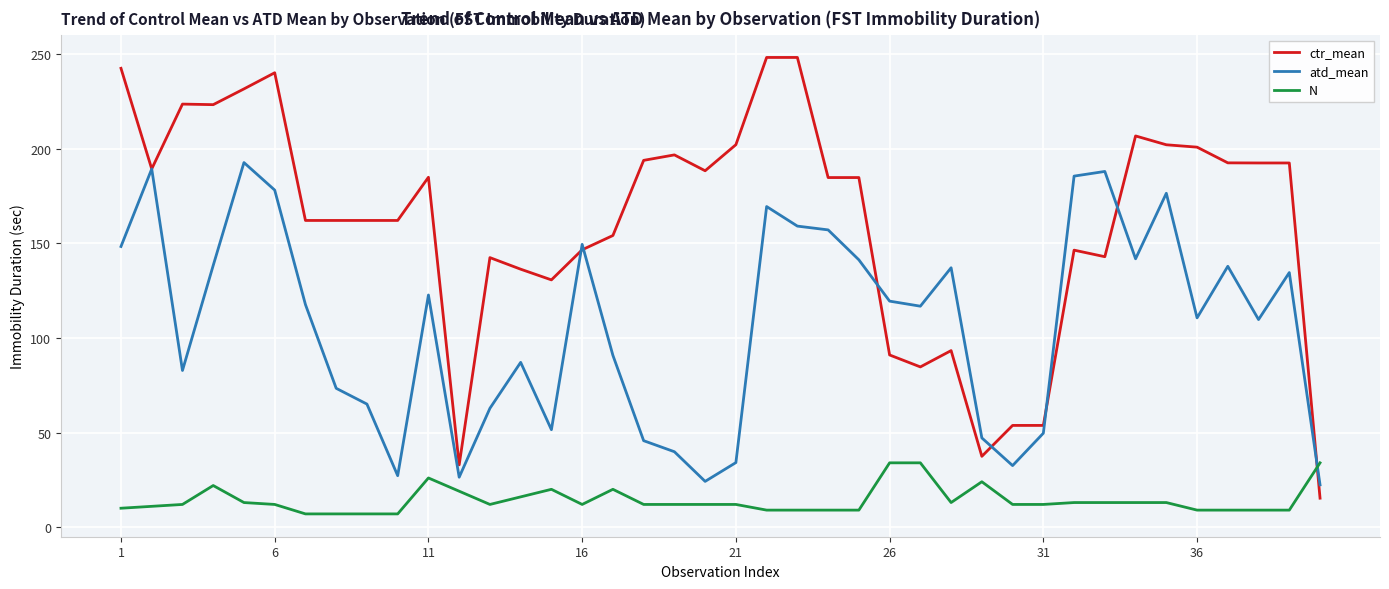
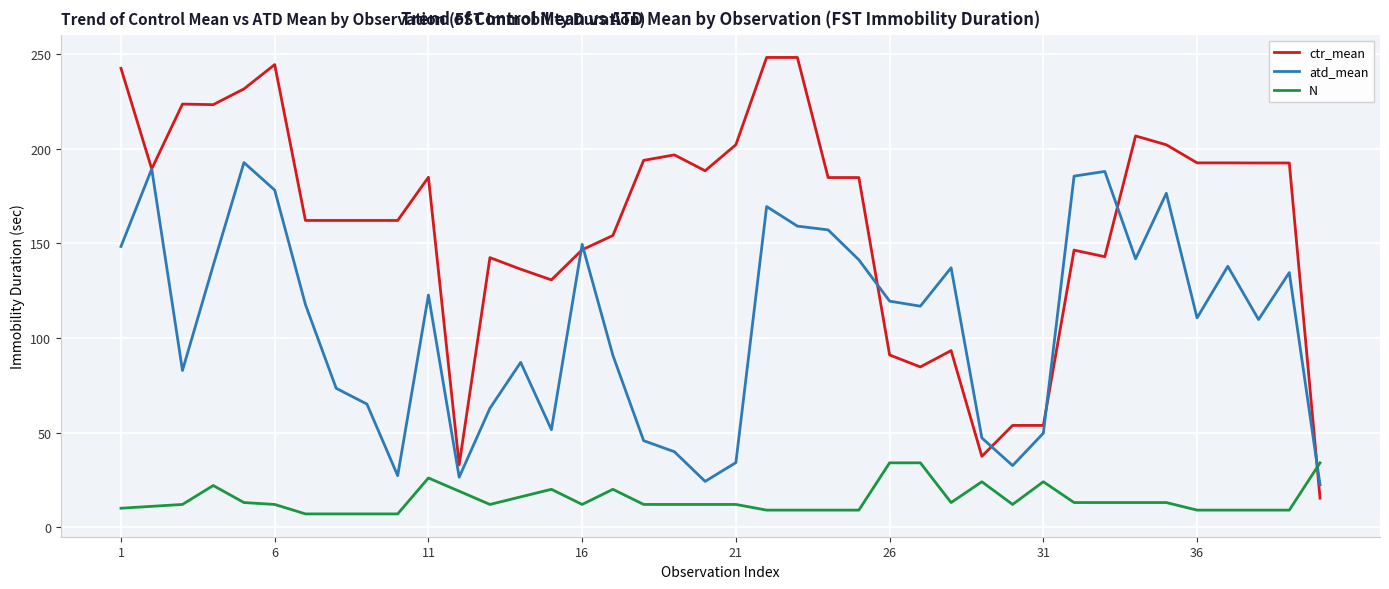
ctr_mean, 6: 240 -> 245
N, 31: 12 -> 24
ctr_mean, 36: 201 -> 193
